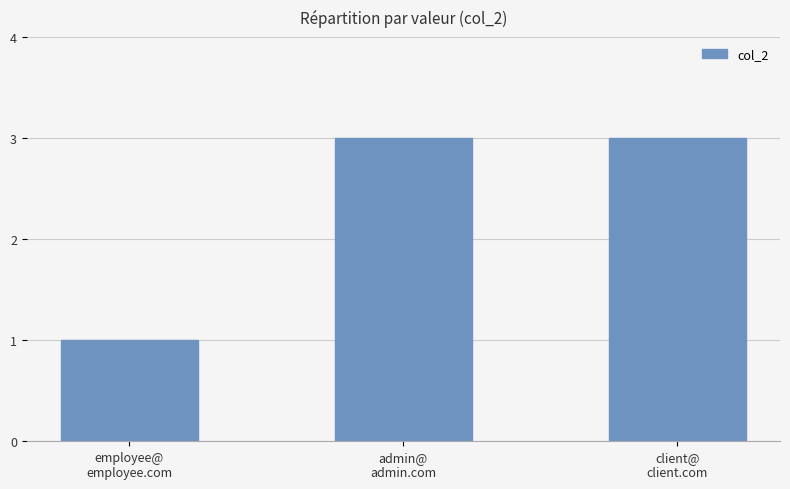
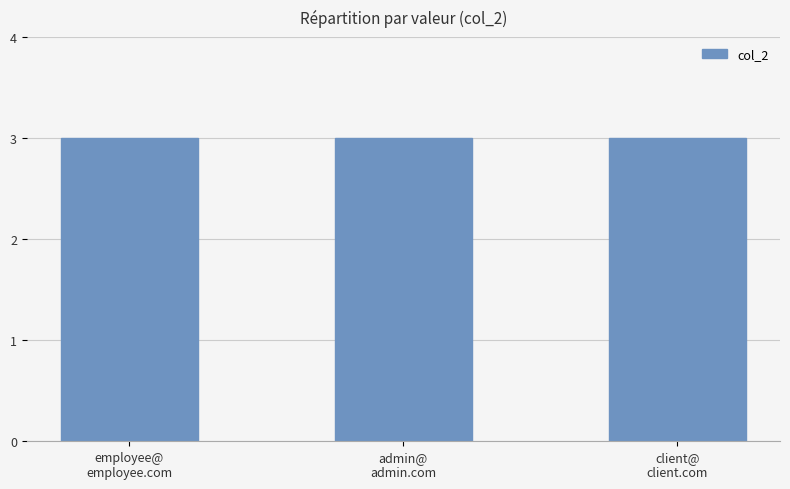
employee@ employee.com: 1 -> 3
